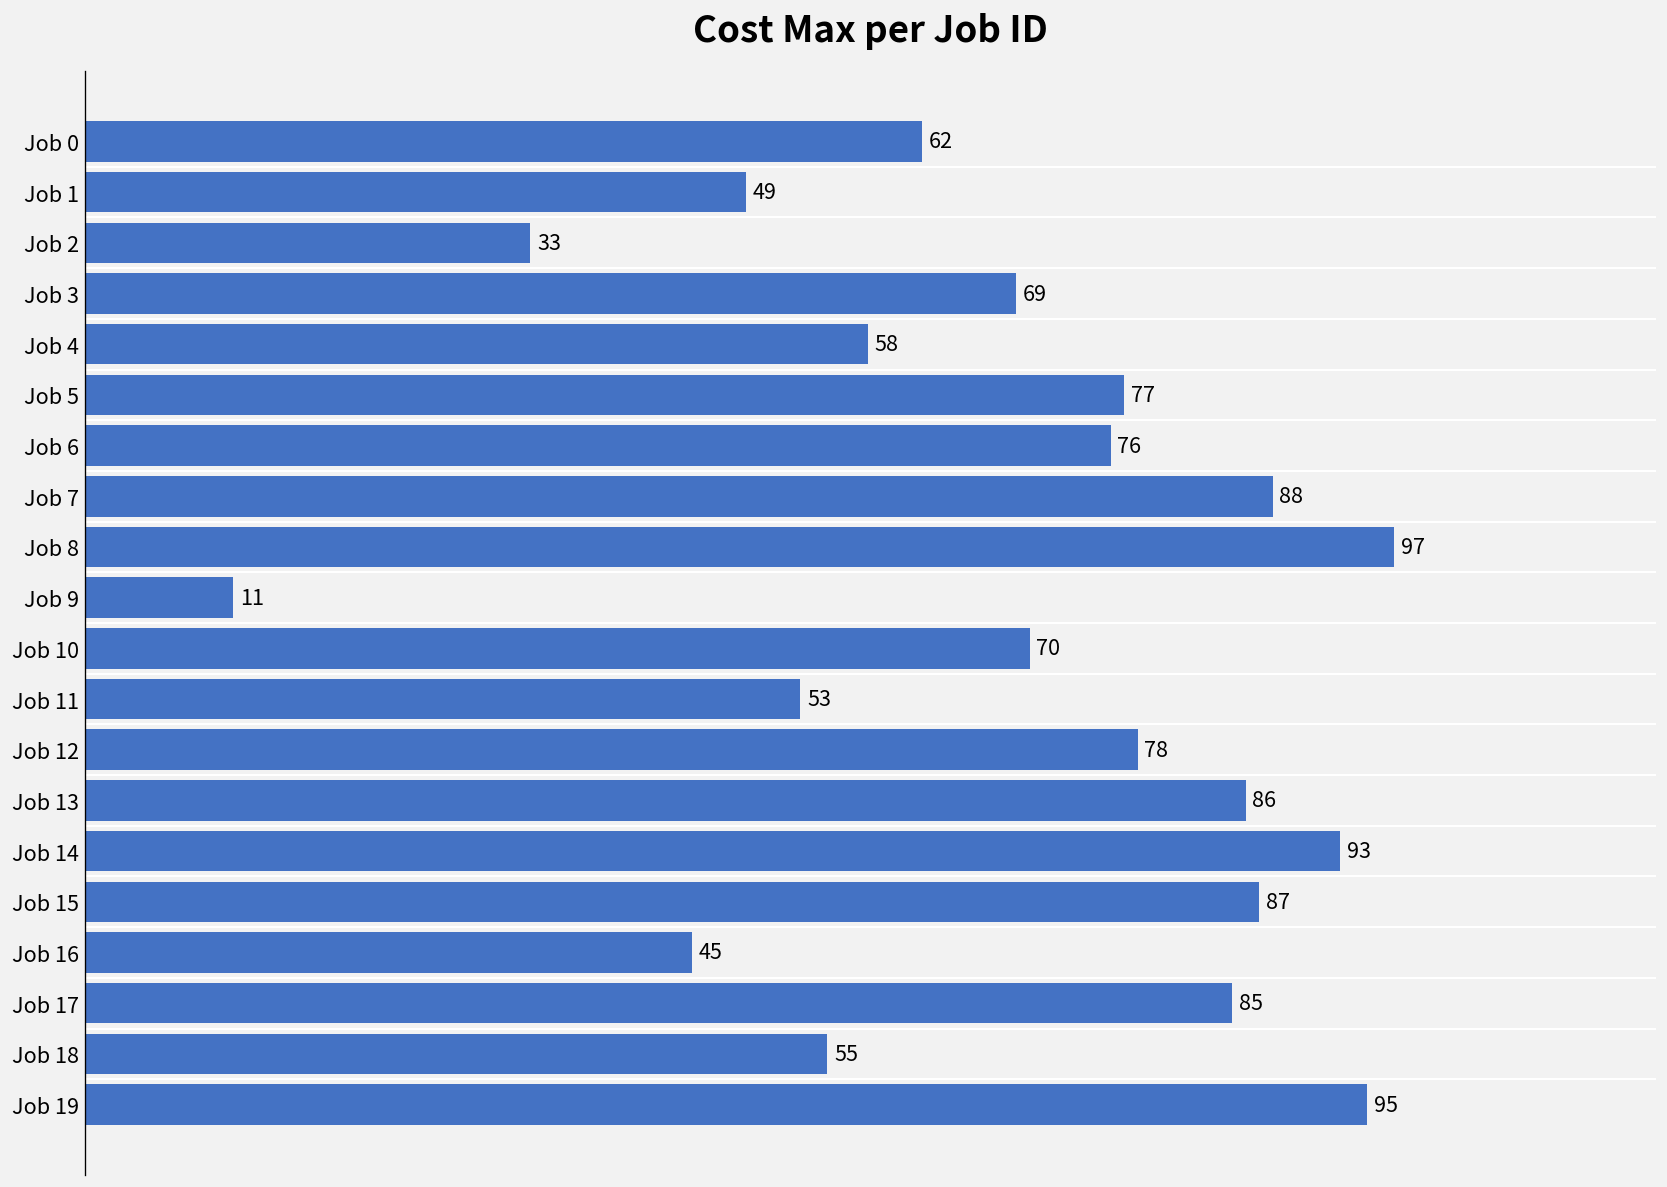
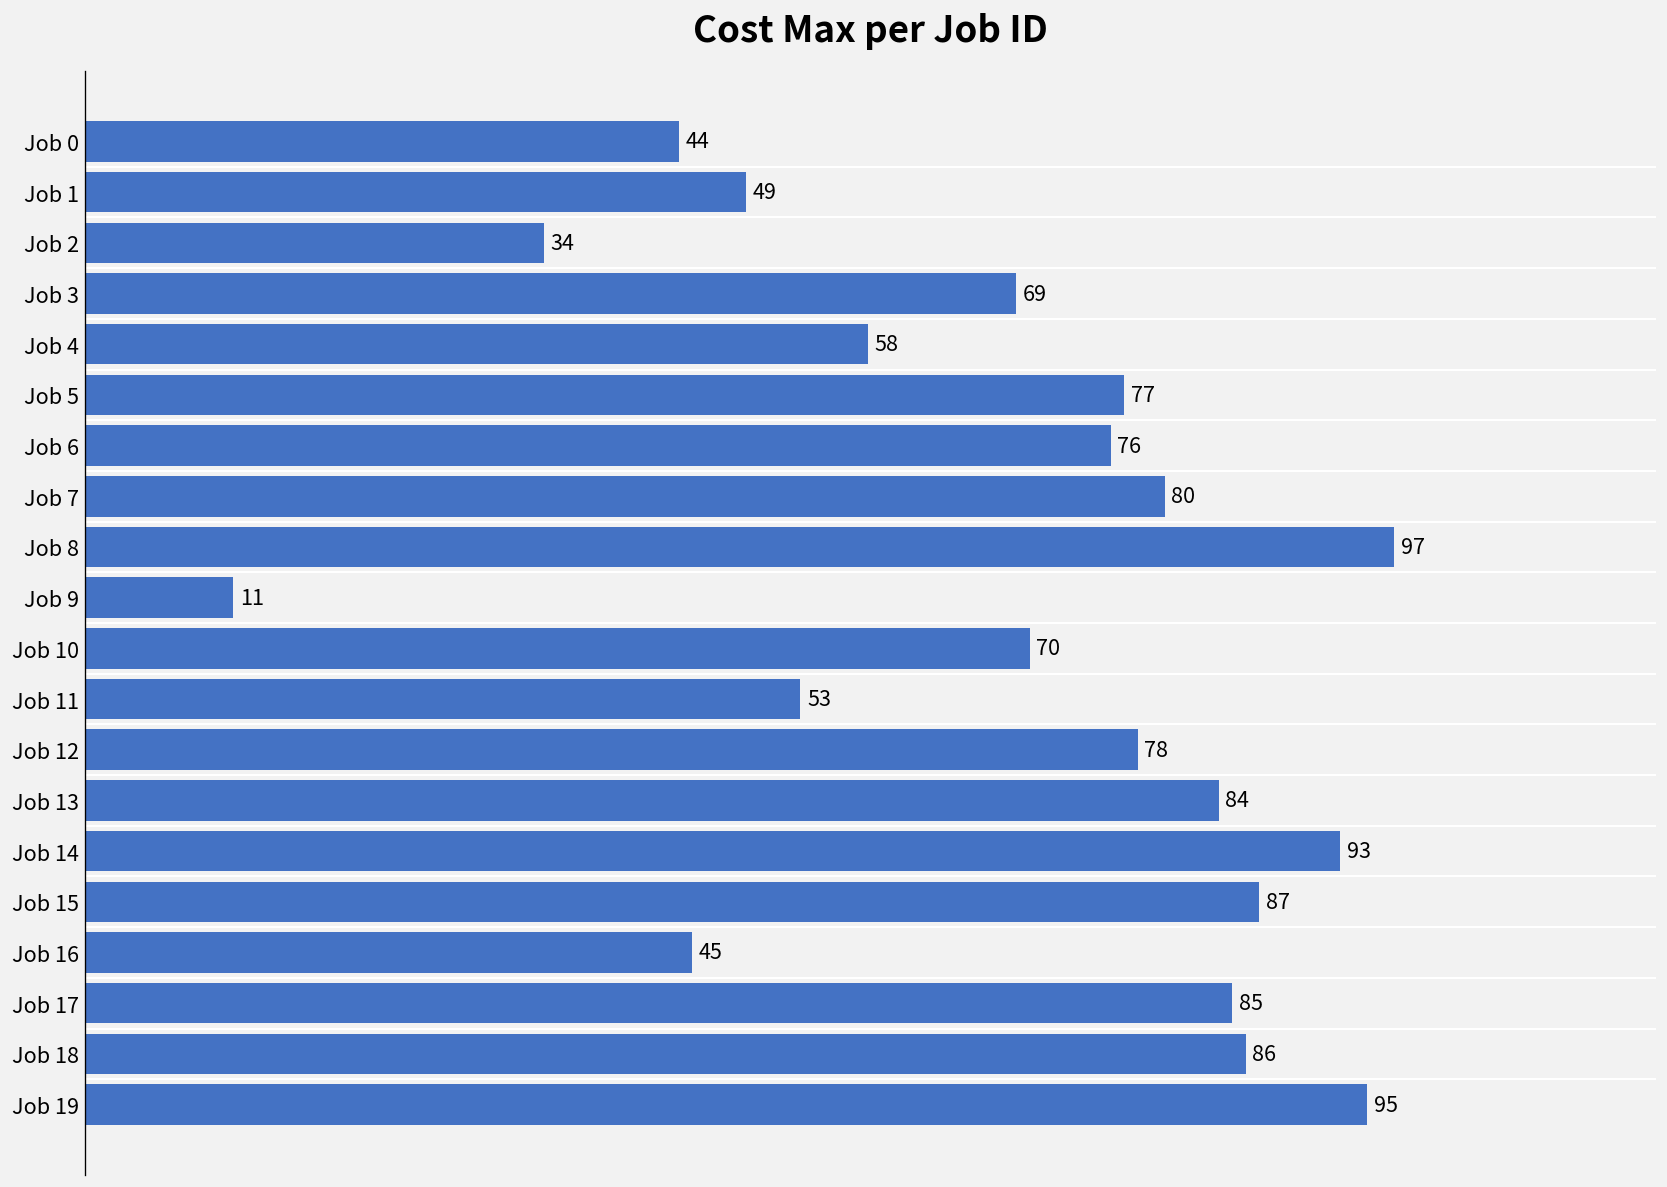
Job 0: 62 -> 44
Job 2: 33 -> 34
Job 7: 88 -> 80
Job 13: 86 -> 84
Job 18: 55 -> 86
